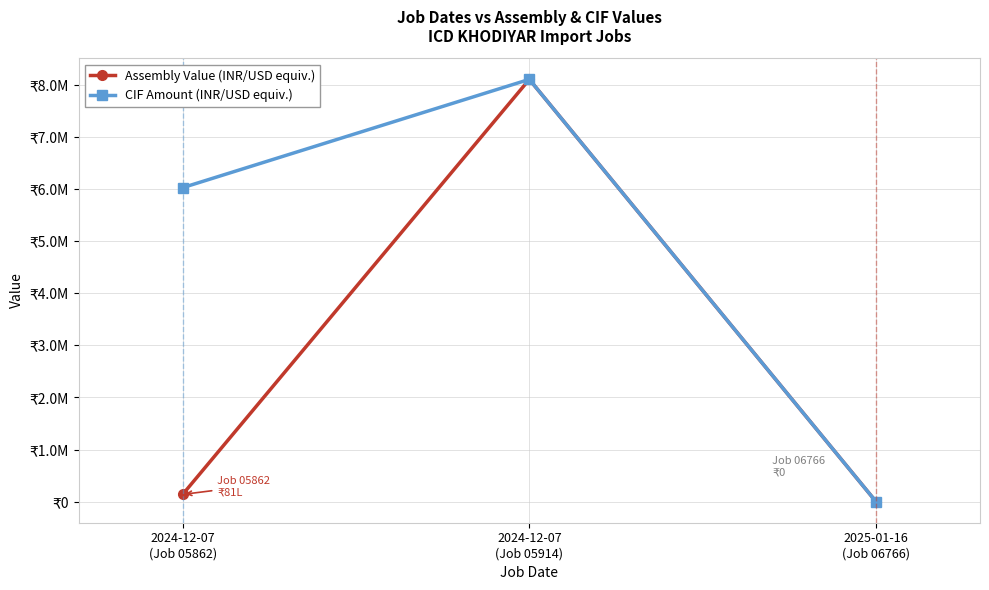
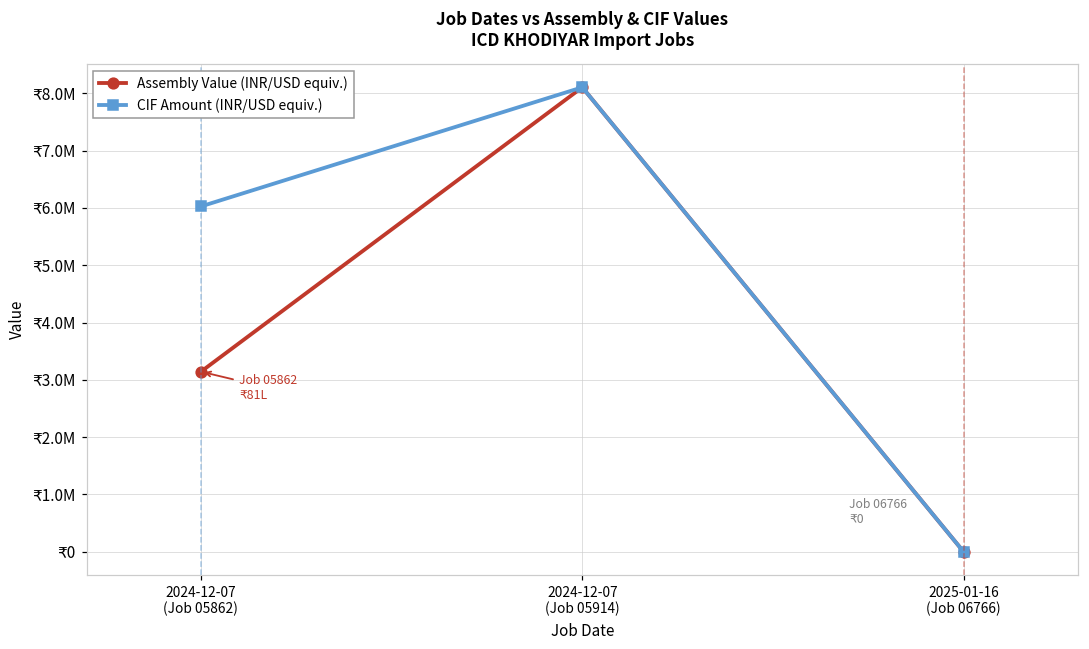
Assembly Value (INR/USD equiv.), 2024-12-07 (Job 05862): ₹100000 -> ₹3100000
